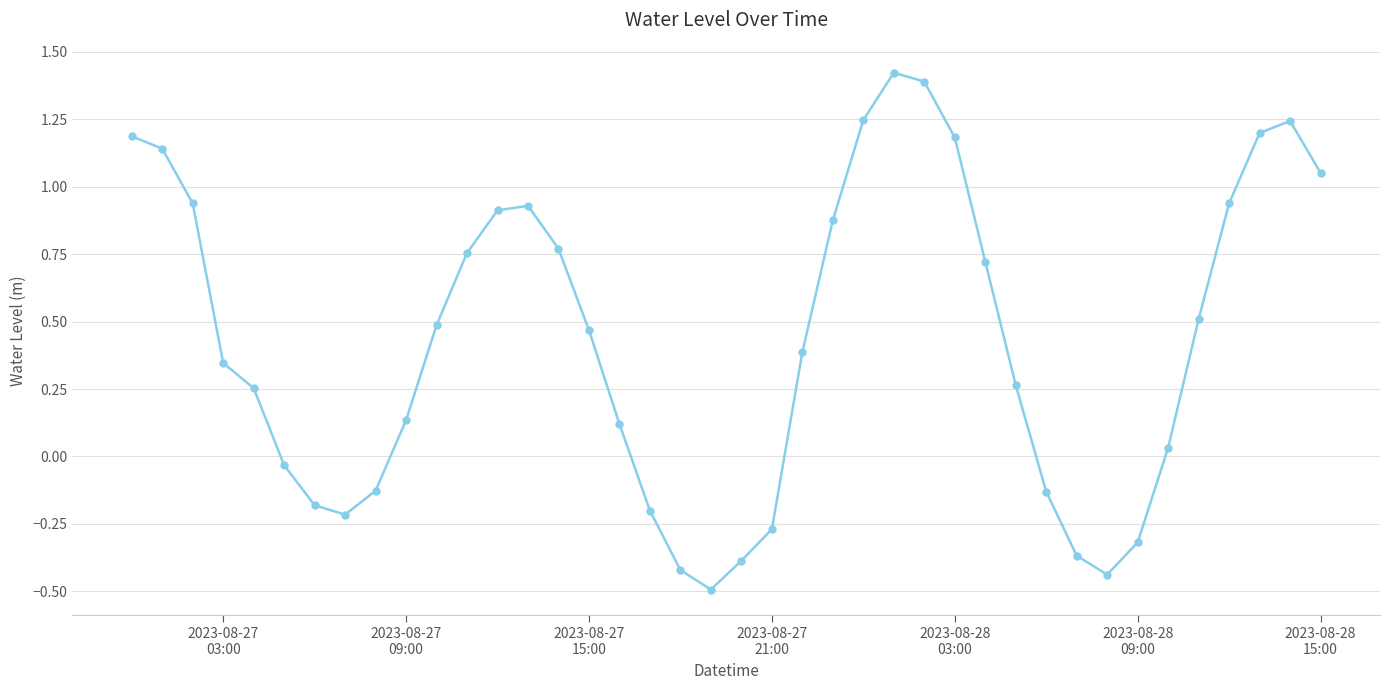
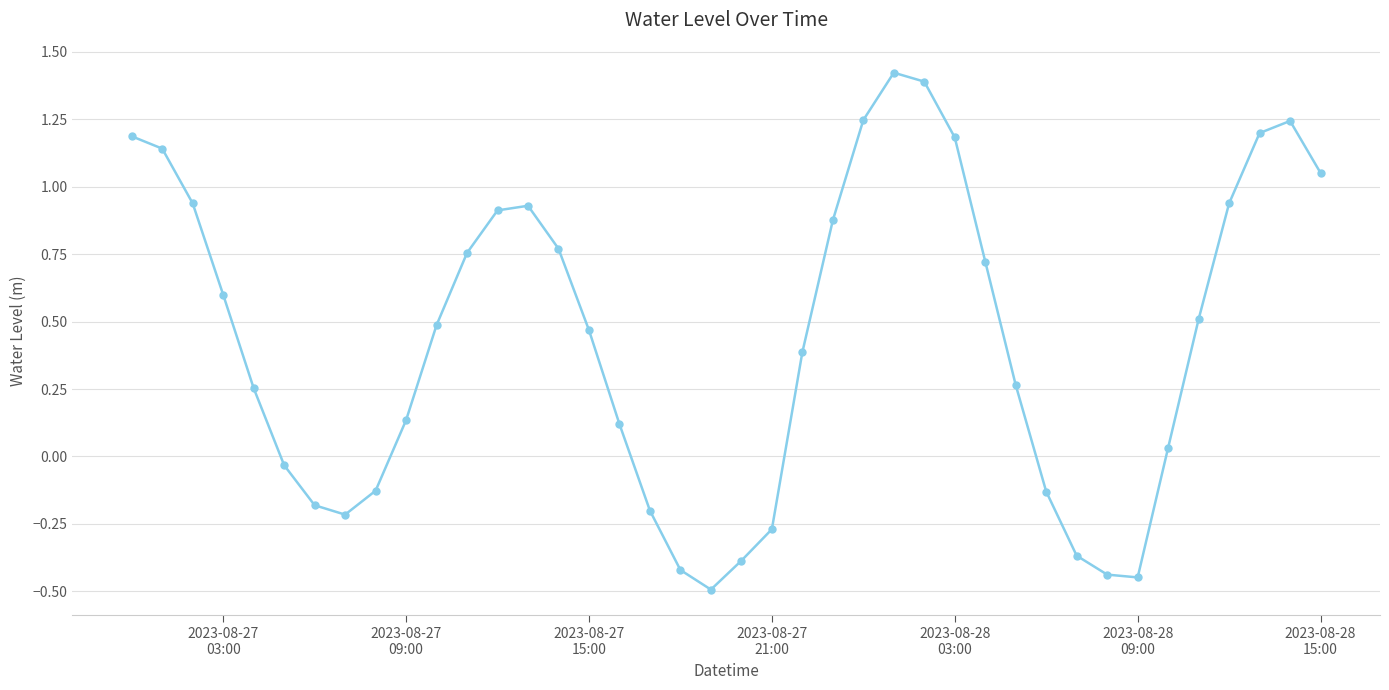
2023-08-27 03:00: 0.35 -> 0.60
2023-08-28 09:00: -0.32 -> -0.45
